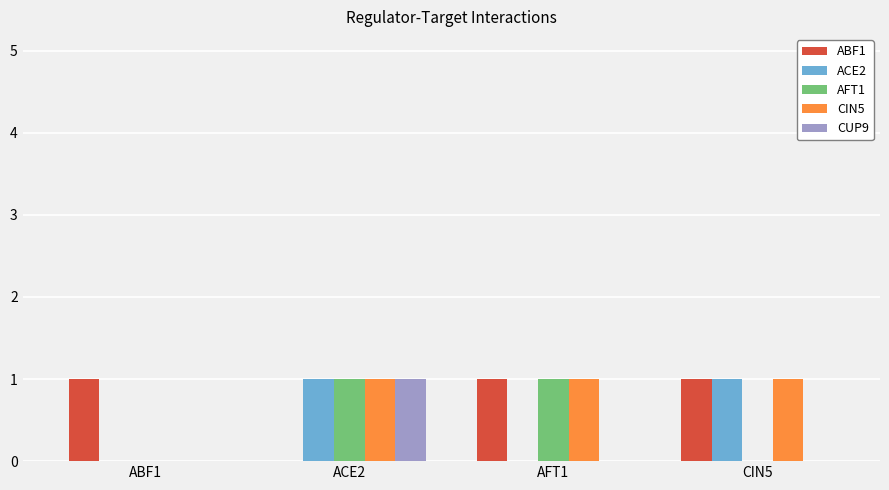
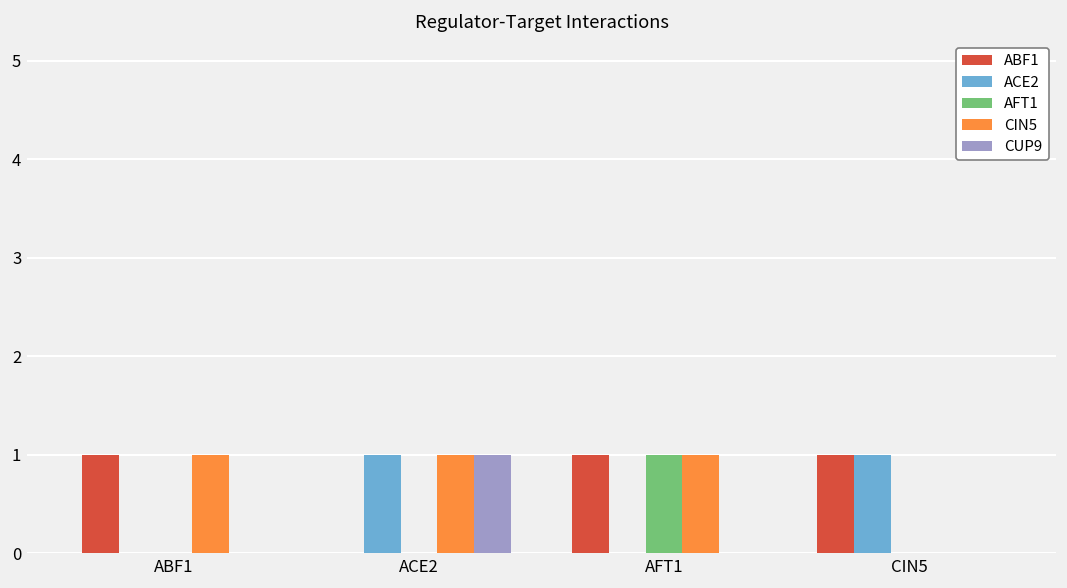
CIN5, ABF1: 0 -> 1
AFT1, ACE2: 1 -> 0
CIN5, CIN5: 1 -> 0
